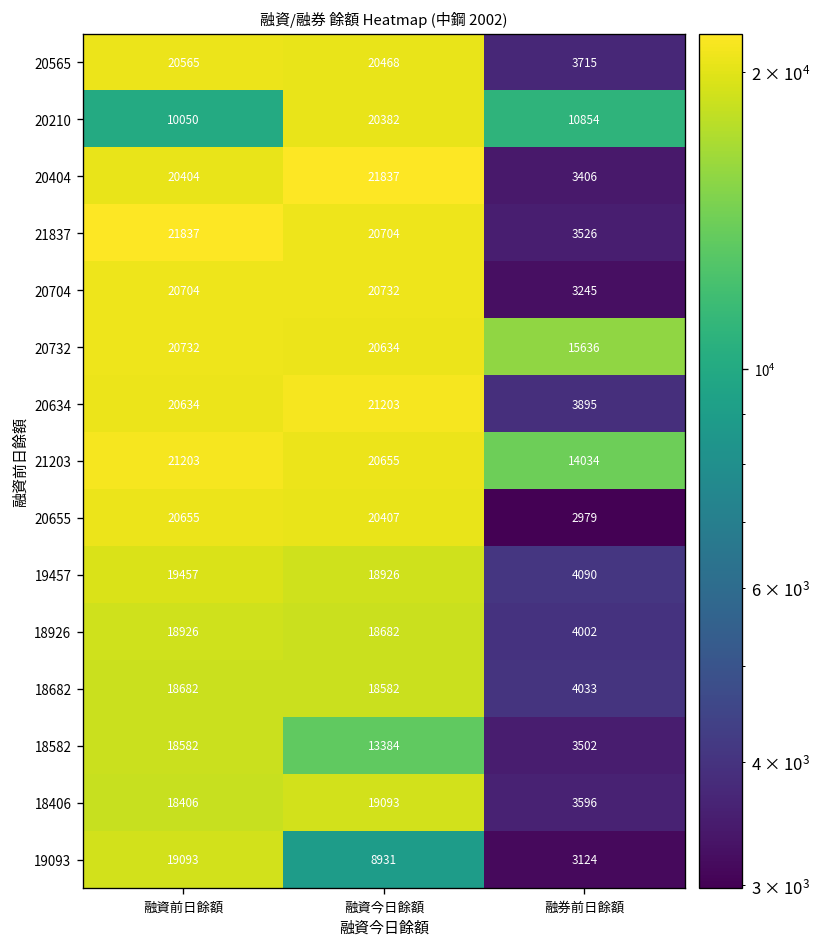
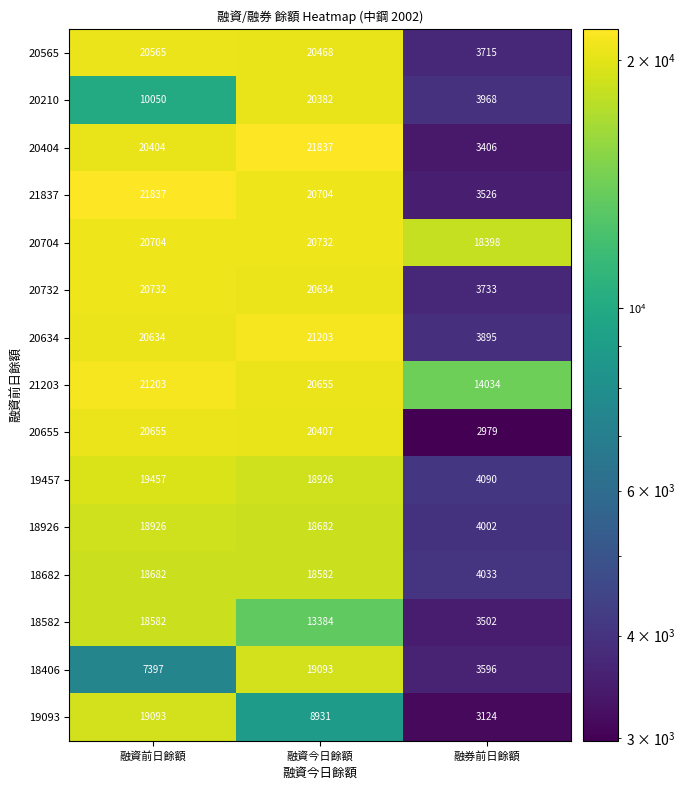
20210, 融券前日餘額: 10854 -> 3968
20704, 融券前日餘額: 3245 -> 18398
20732, 融券前日餘額: 15636 -> 3733
18406, 融資前日餘額: 18406 -> 7397
